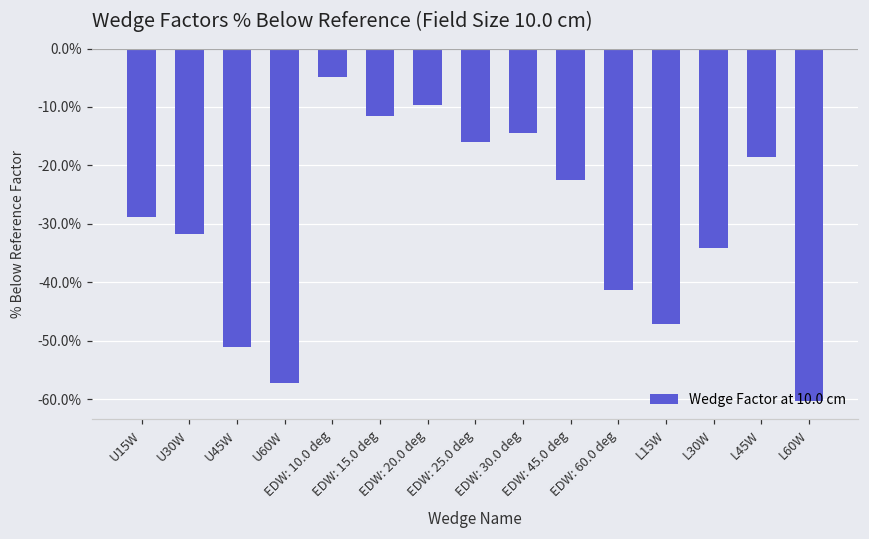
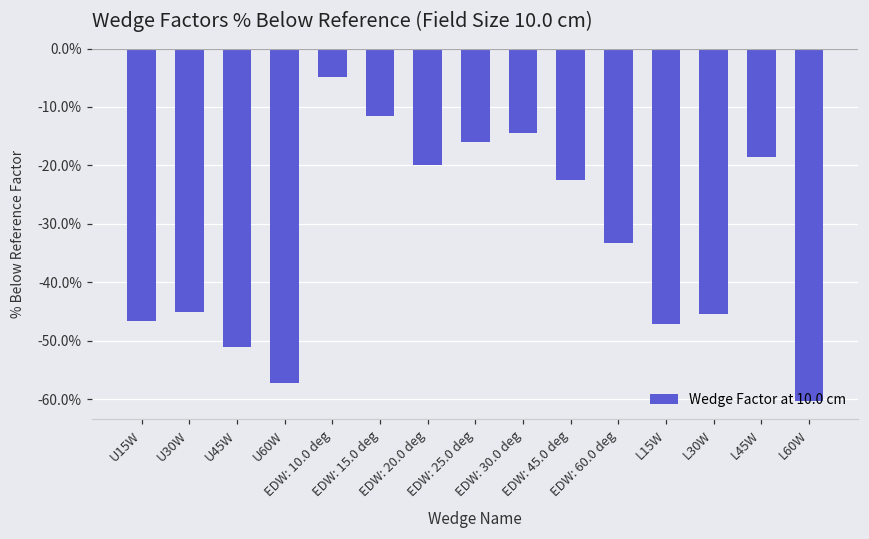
U15W: -29% -> -47%
U30W: -32% -> -45%
EDW: 20.0 deg: -10% -> -20%
EDW: 60.0 deg: -41% -> -33%
L30W: -34% -> -45%
